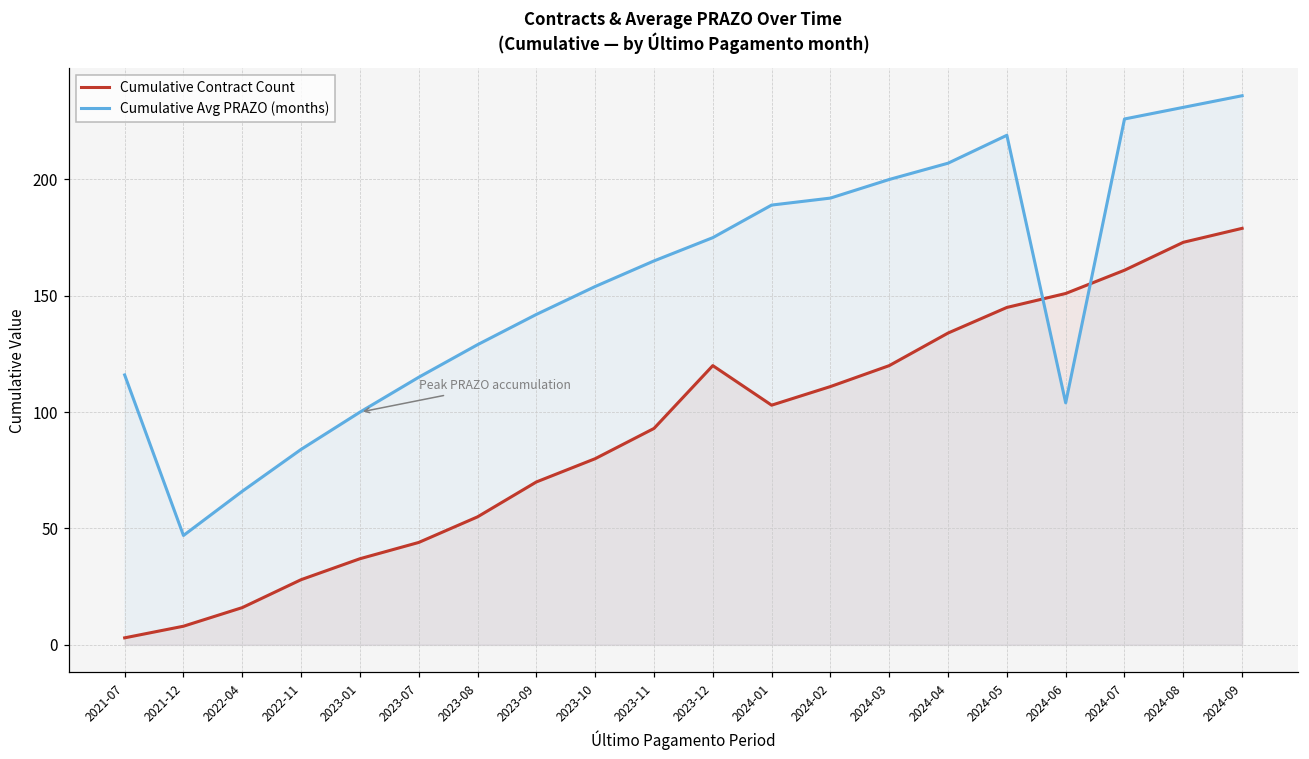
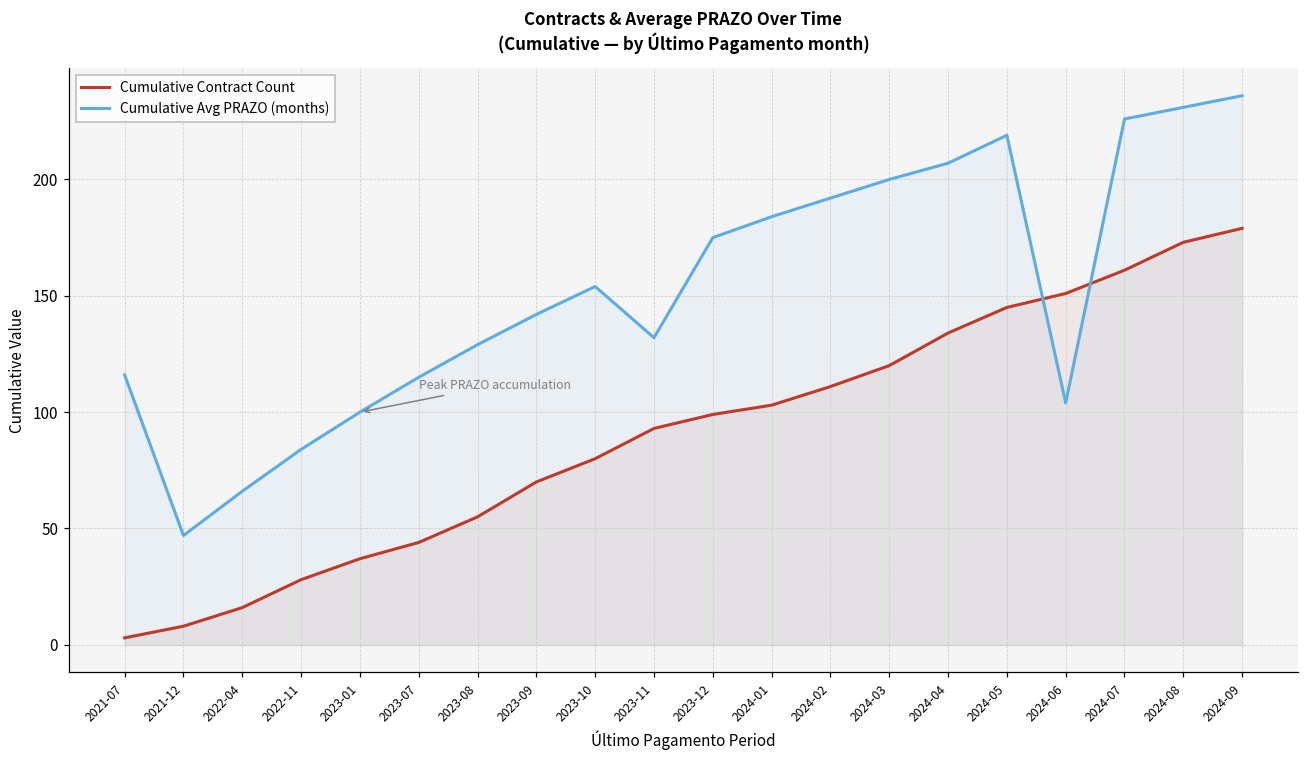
Cumulative Avg PRAZO (months), 2023-11: 165 -> 132
Cumulative Contract Count, 2023-12: 120 -> 99
Cumulative Avg PRAZO (months), 2024-01: 189 -> 184
